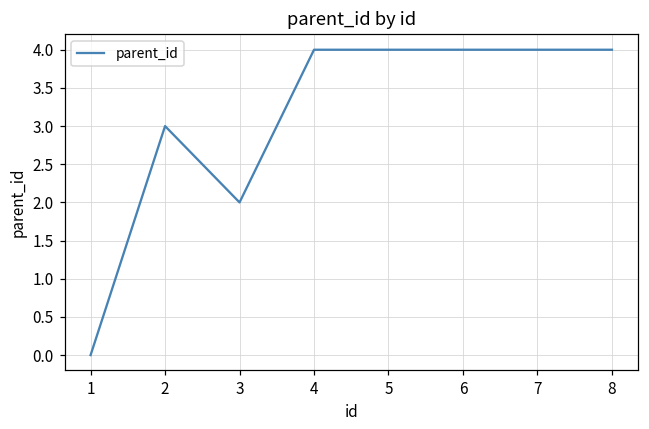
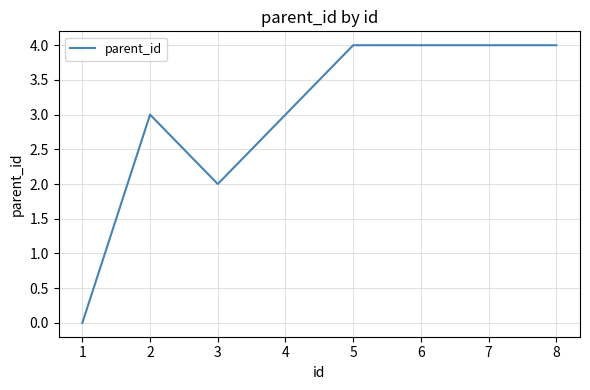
4: 4 -> 3
